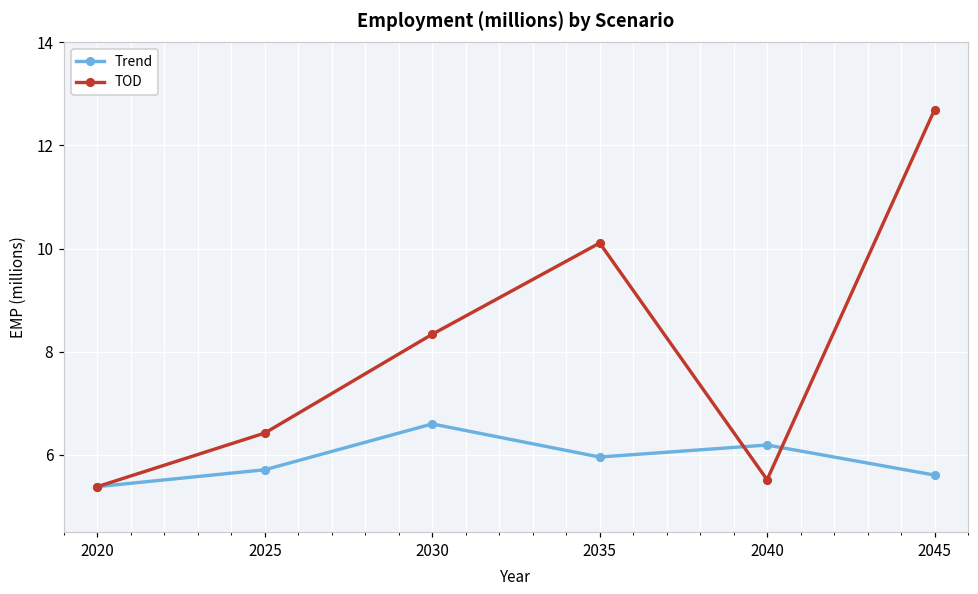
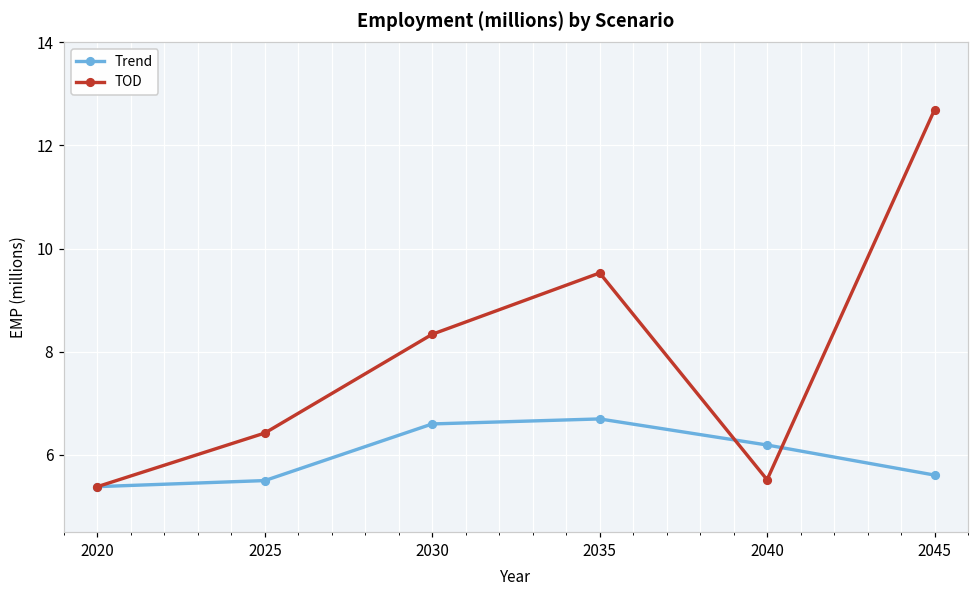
Trend, 2025: 5.7 -> 5.5
Trend, 2035: 6.0 -> 6.7
TOD, 2035: 10.1 -> 9.5
